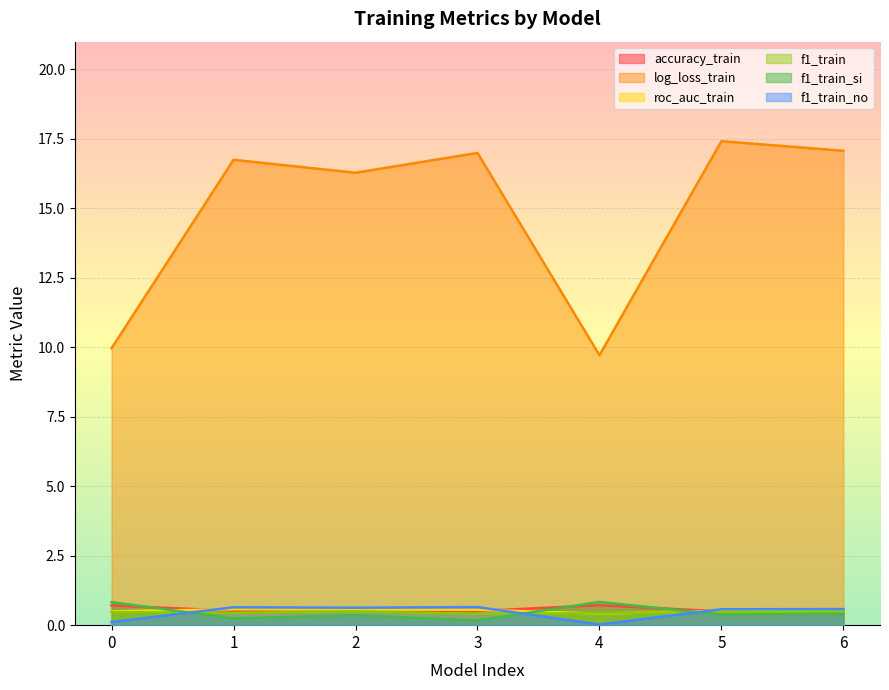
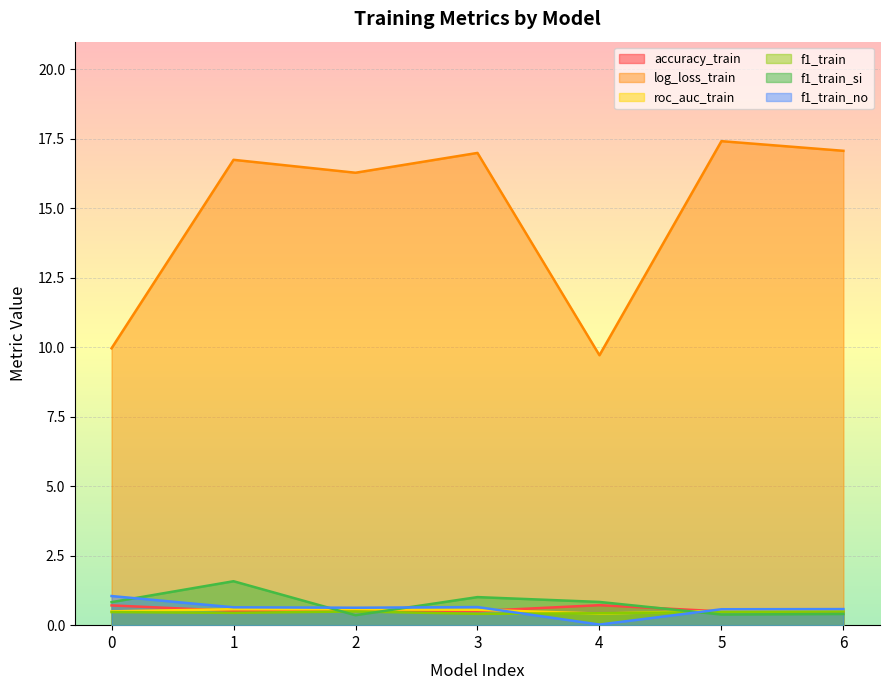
f1_train_no, 0: 0.1 -> 1.0
f1_train_si, 1: 0.2 -> 1.6
f1_train_si, 3: 0.2 -> 1.0
